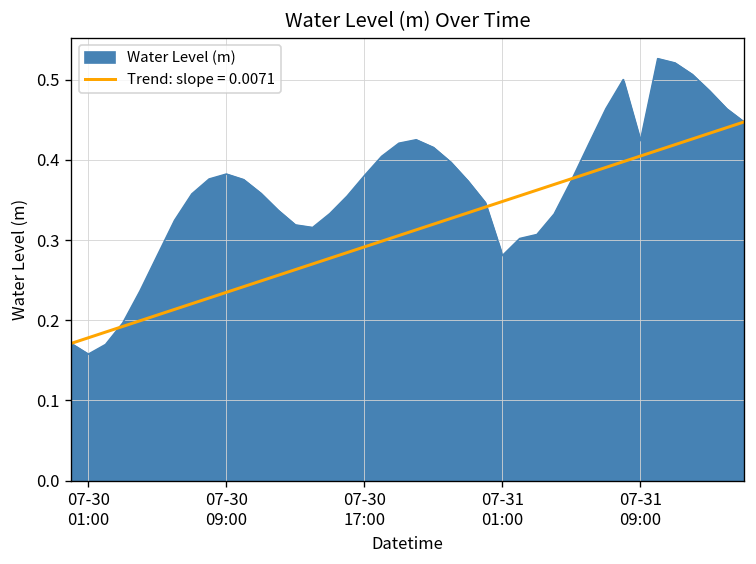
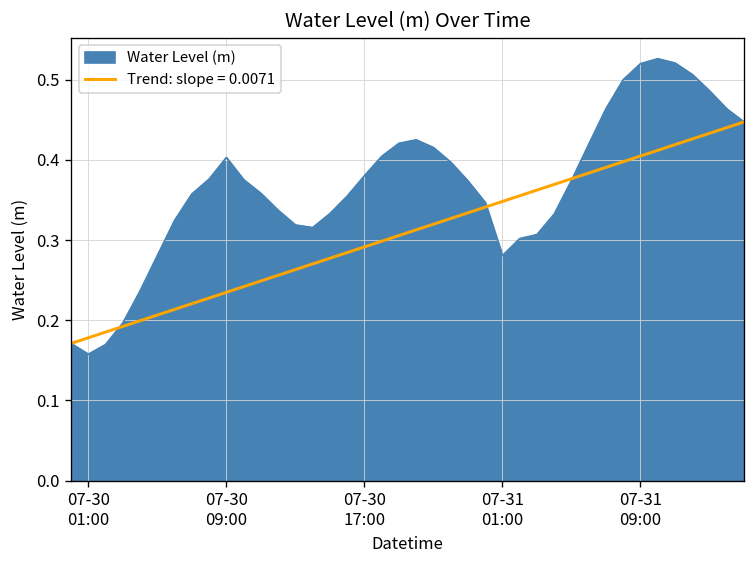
Water Level (m), 07-30 09:00: 0.38 -> 0.40
Water Level (m), 07-31 09:00: 0.42 -> 0.52
